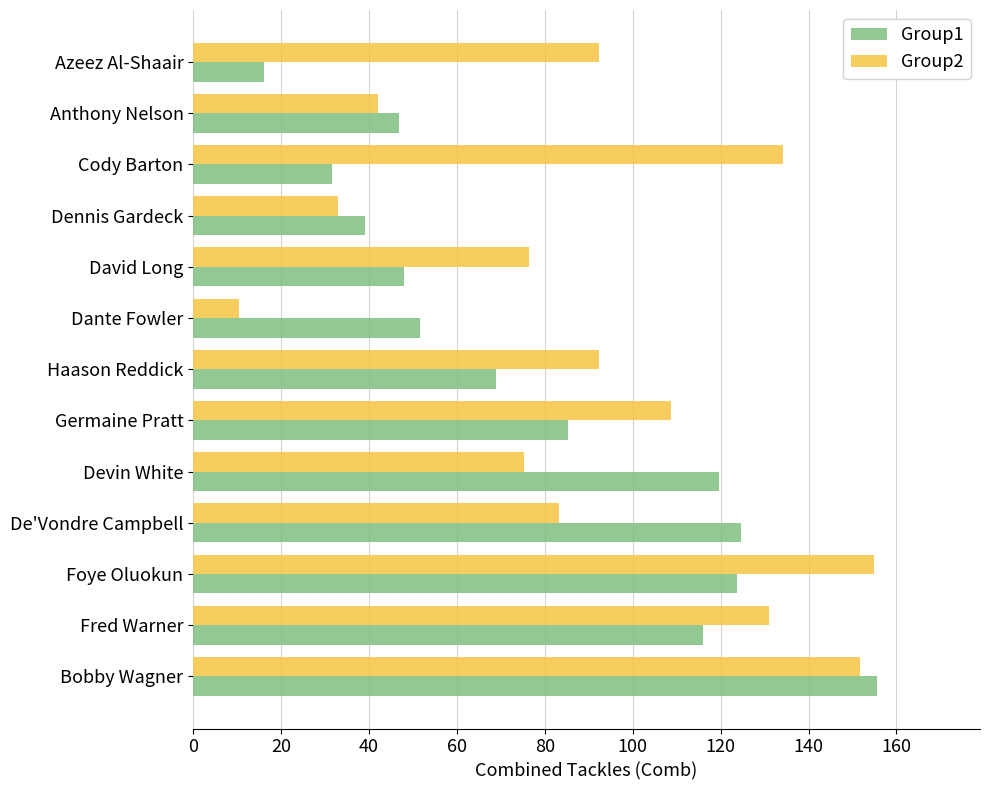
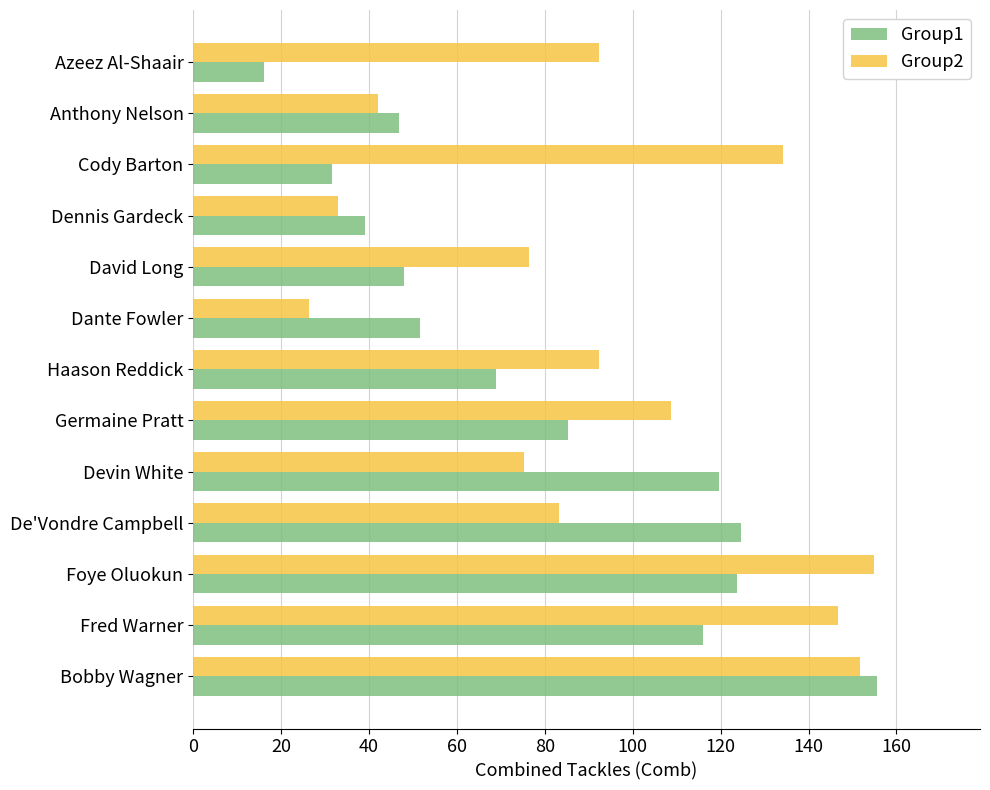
Group2, Dante Fowler: 10 -> 26
Group2, Fred Warner: 131 -> 147
